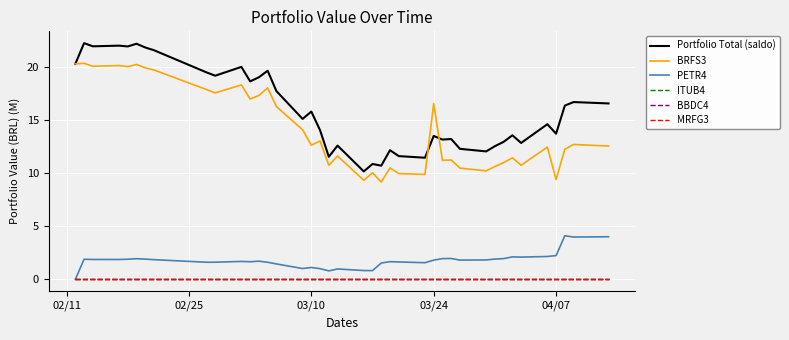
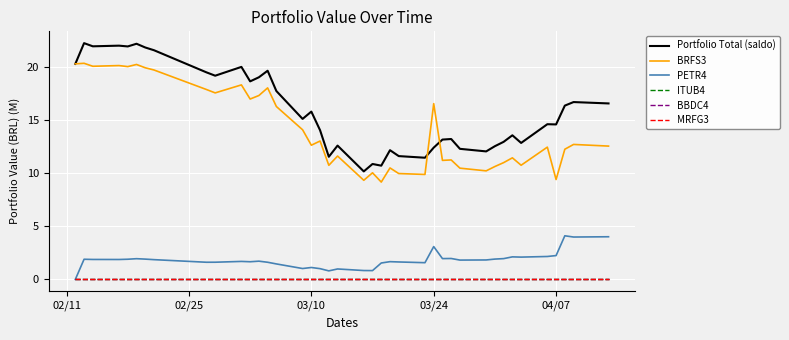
Portfolio Total (saldo), 03/24: 13.5 -> 12.4
PETR4, 03/24: 1.8 -> 3.1
Portfolio Total (saldo), 04/07: 13.7 -> 14.6
